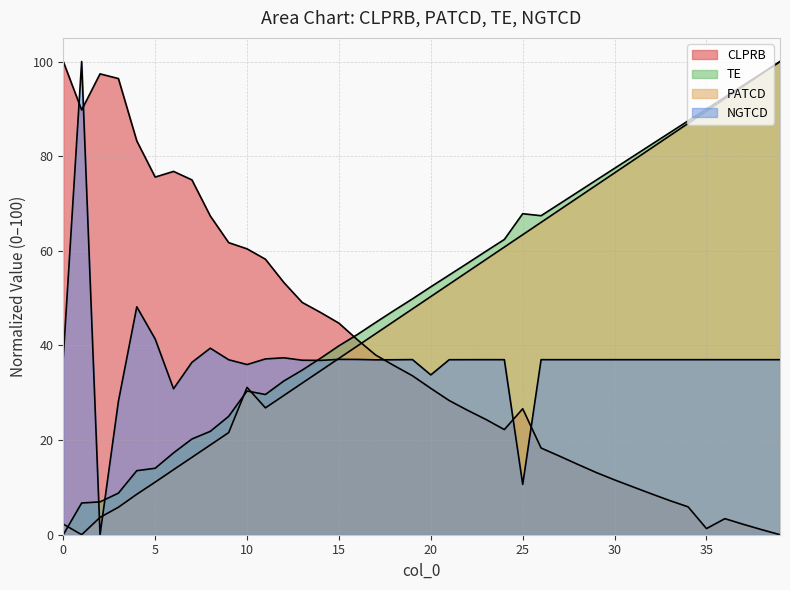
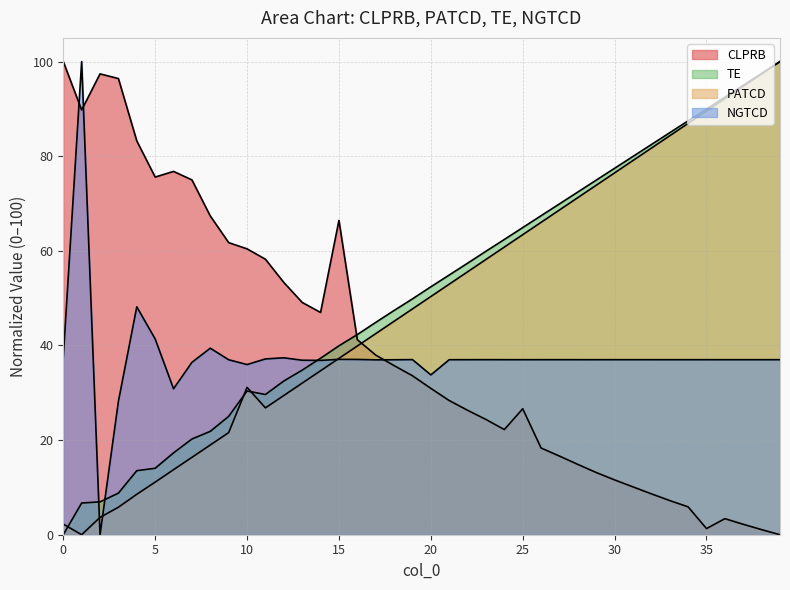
CLPRB, 15: 45 -> 66
TE, 25: 68 -> 65
NGTCD, 25: 11 -> 37
